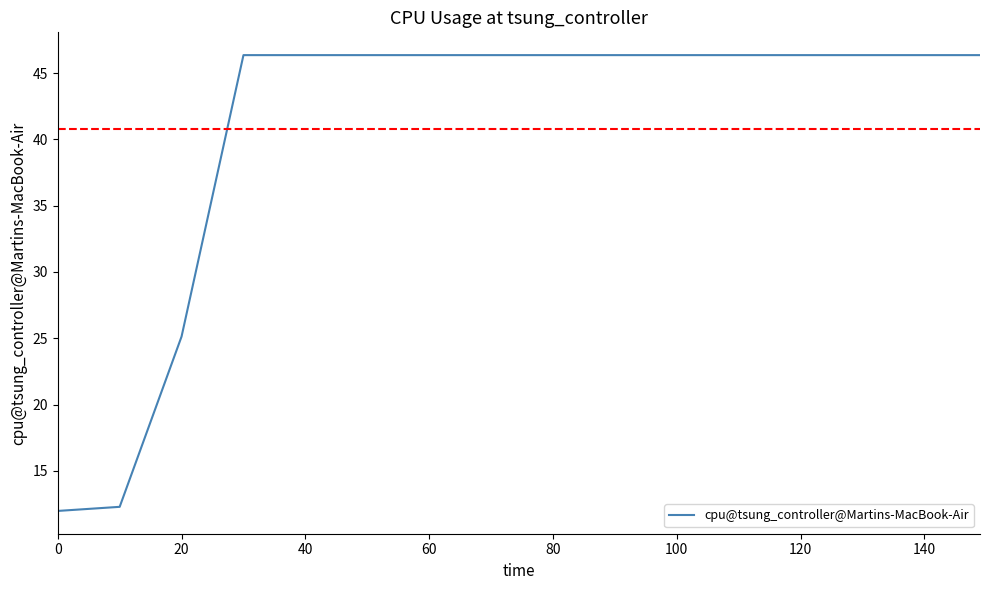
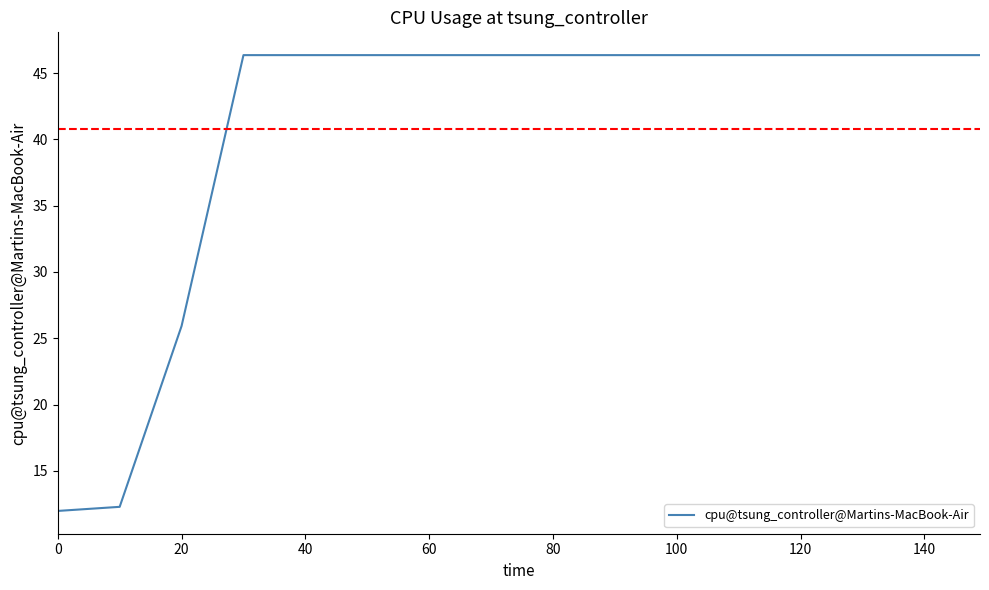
20: 25.1 -> 25.9
